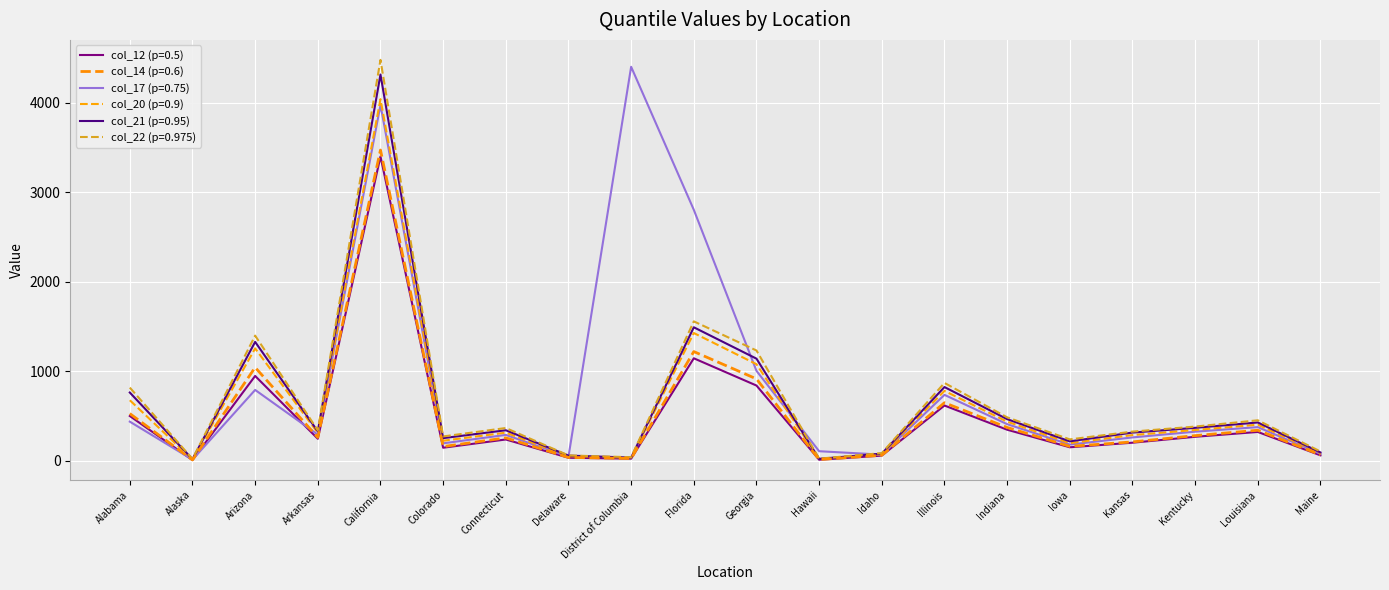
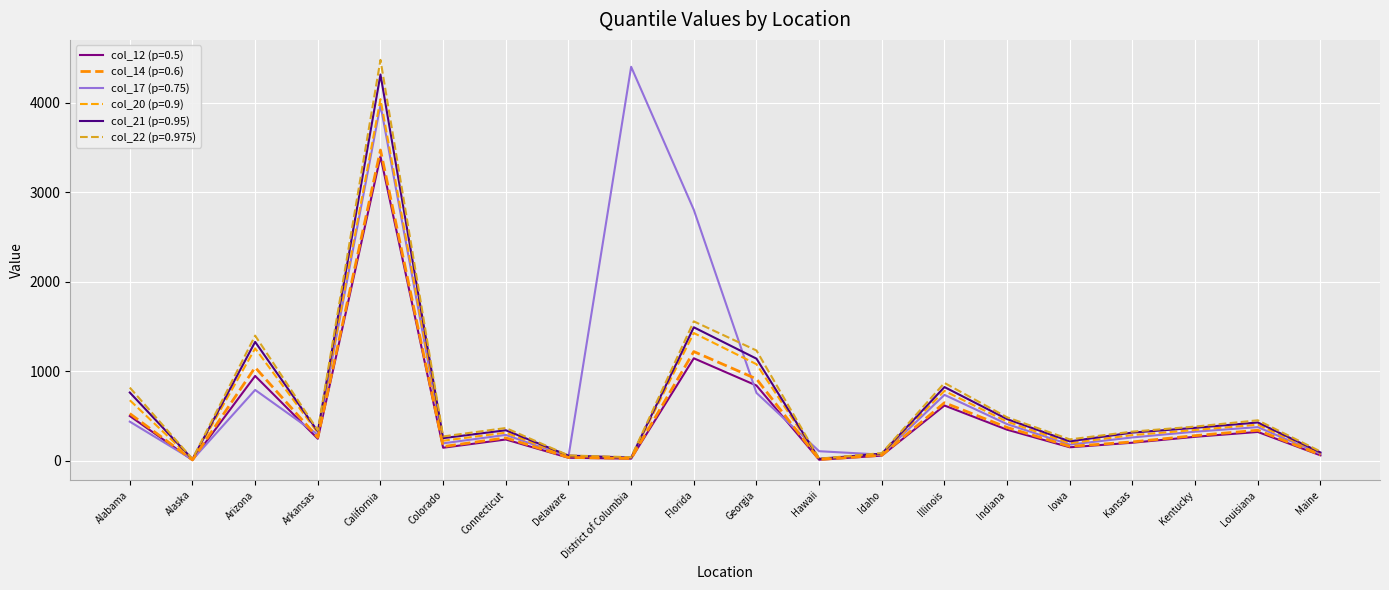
col_17 (p=0.75), Georgia: 1000 -> 800
